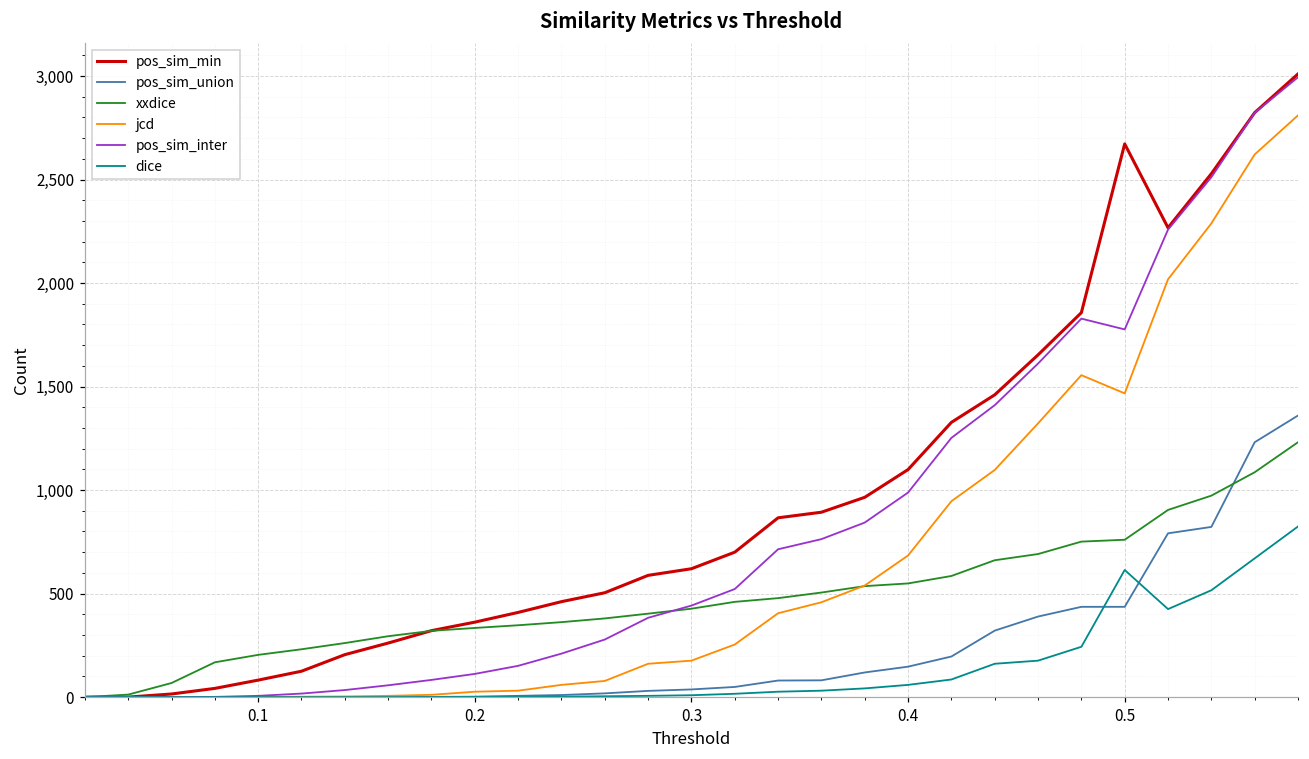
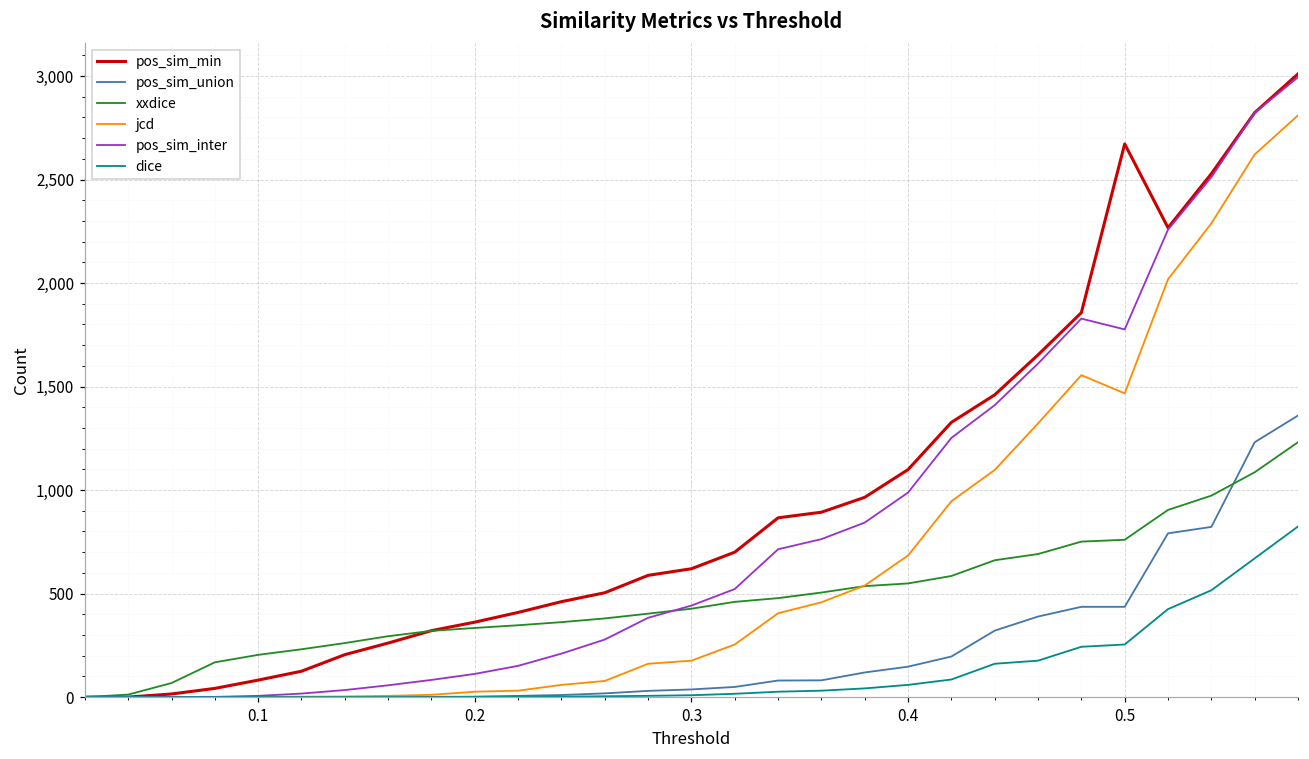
dice, 0.5: 610 -> 250
